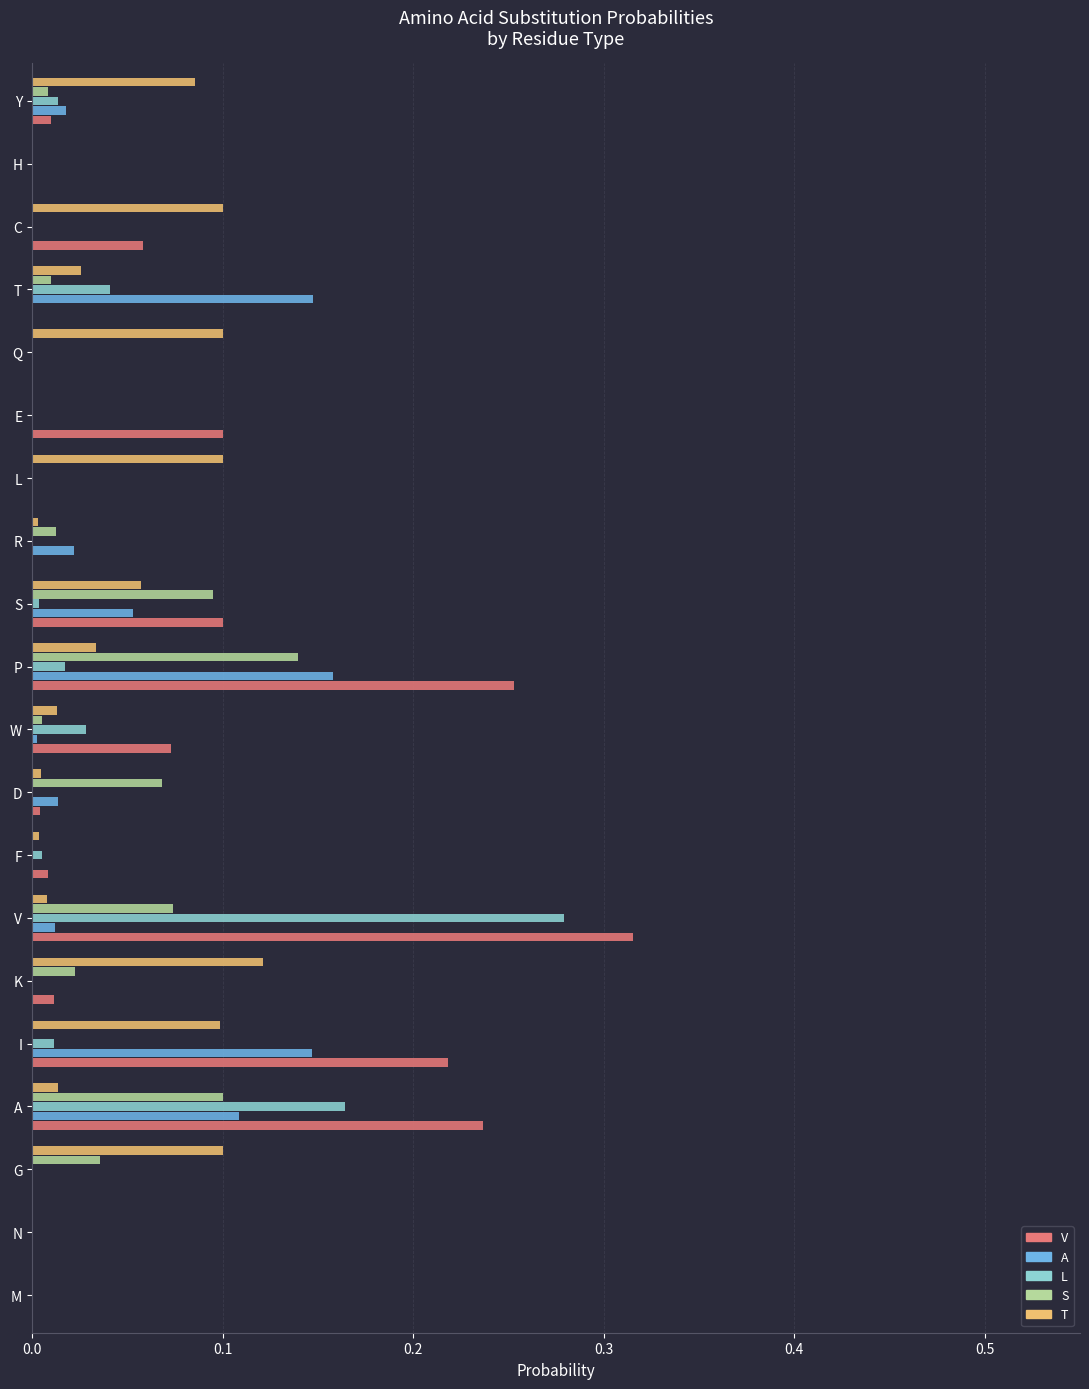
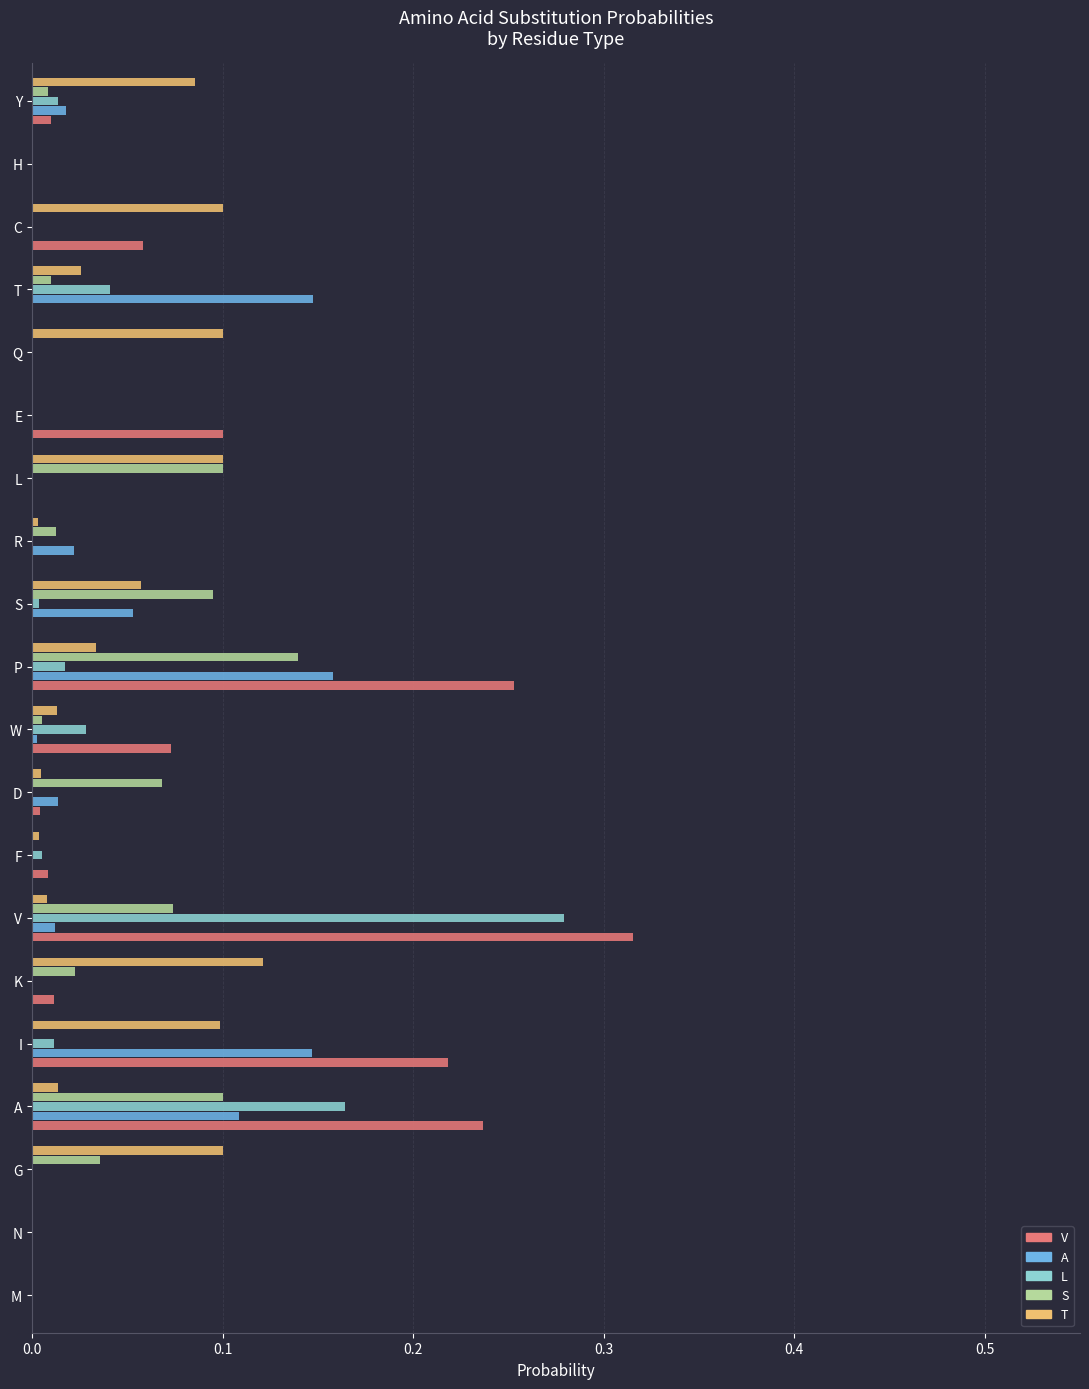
S, L: 0.0 -> 0.1
V, S: 0.1 -> 0.0
